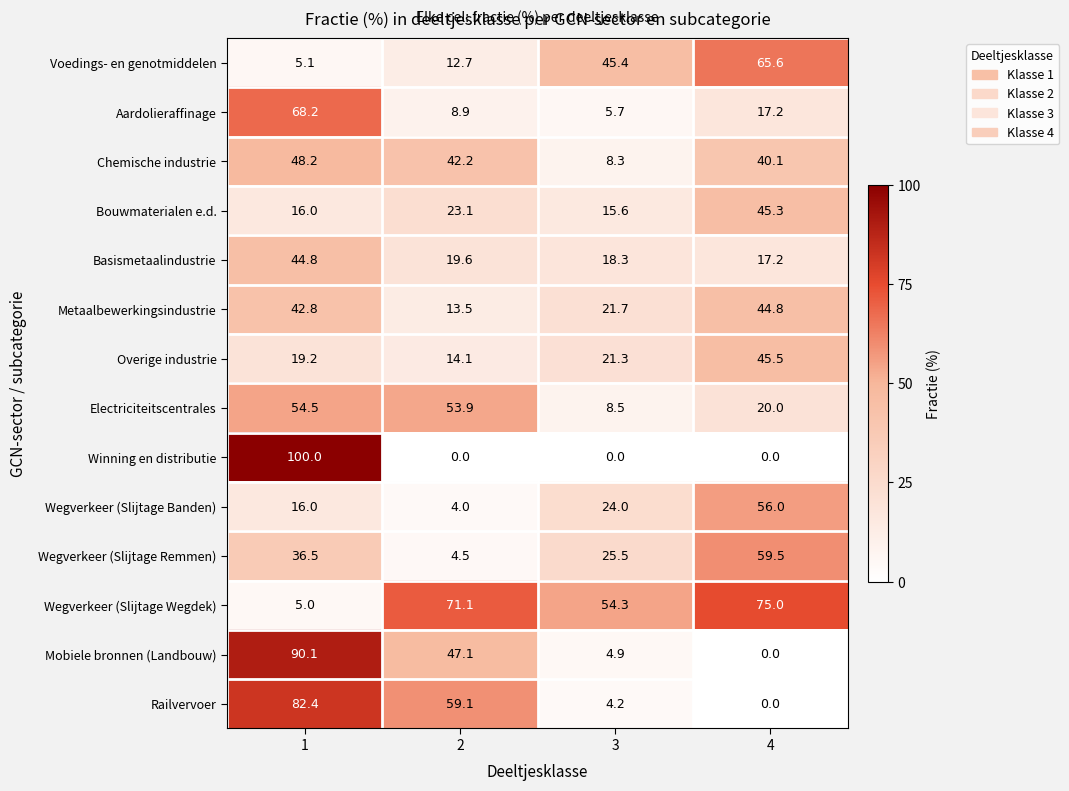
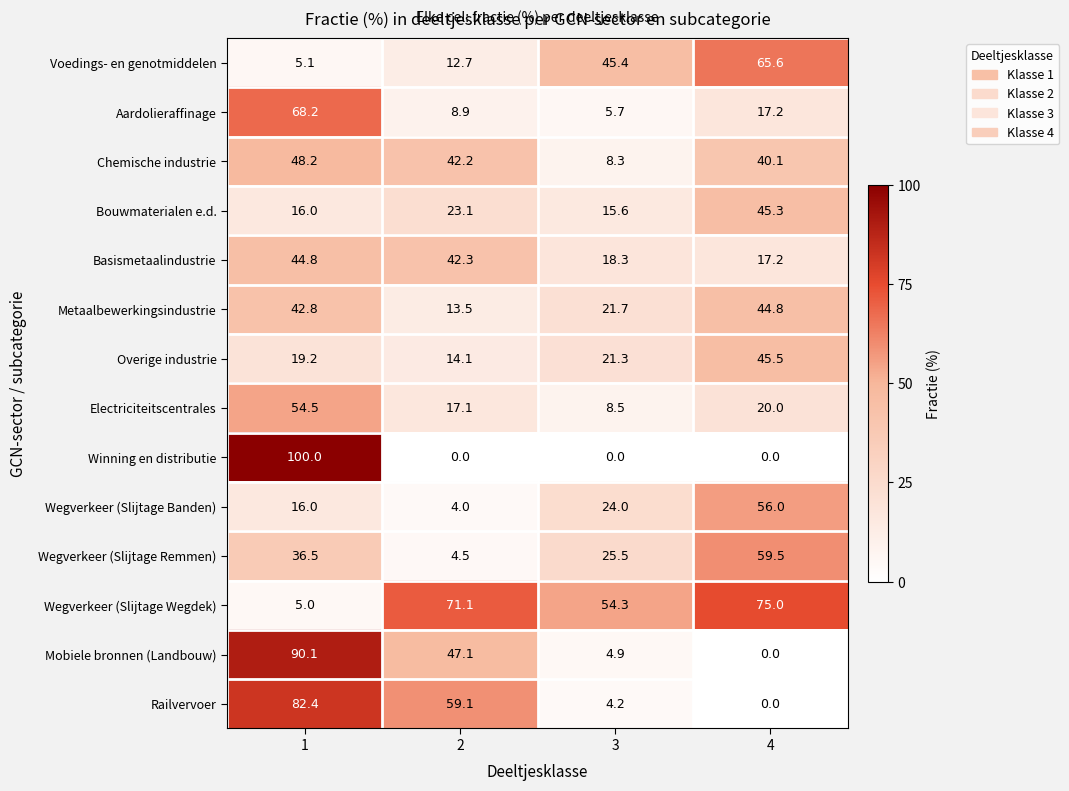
Basismetaalindustrie, 2: 19.6 -> 42.3
Electriciteitscentrales, 2: 53.9 -> 17.1
